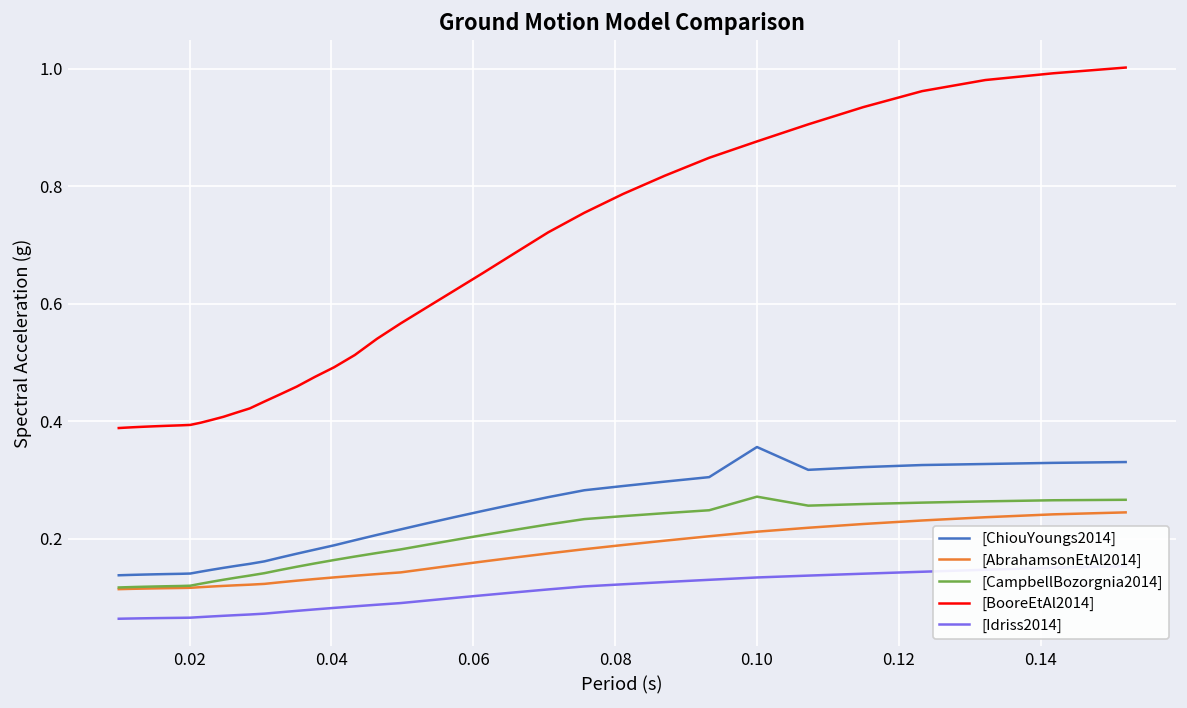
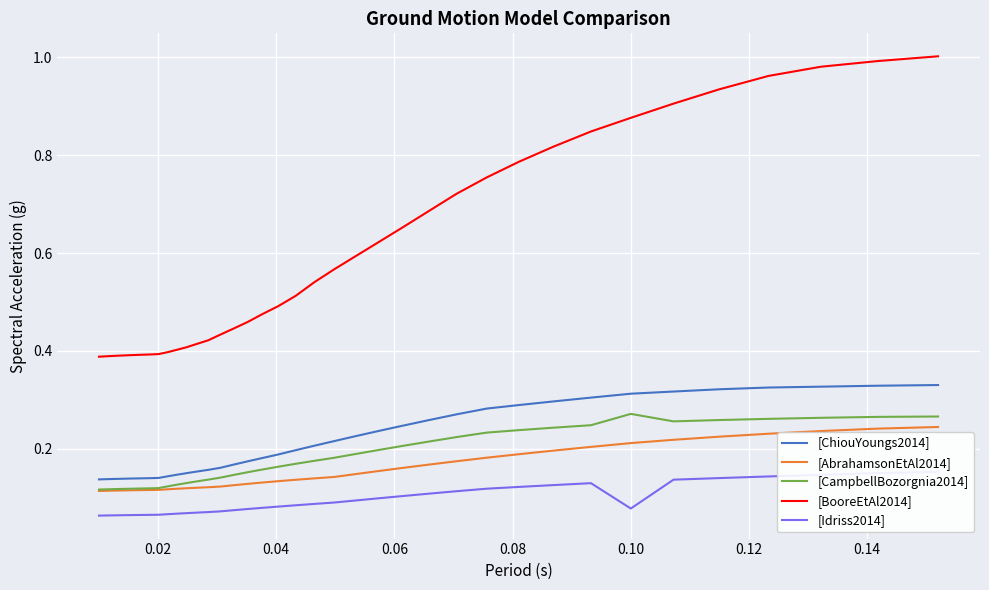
[ChiouYoungs2014], 0.10: 0.36 -> 0.31
[Idriss2014], 0.10: 0.13 -> 0.08
